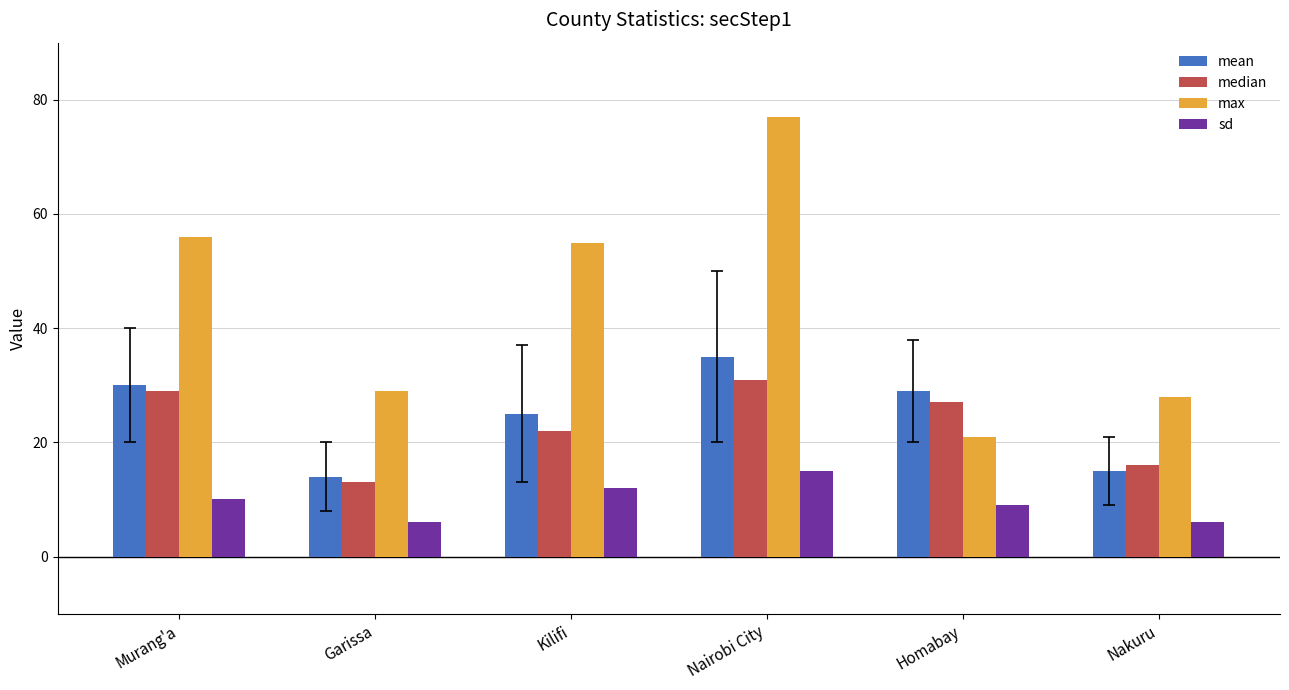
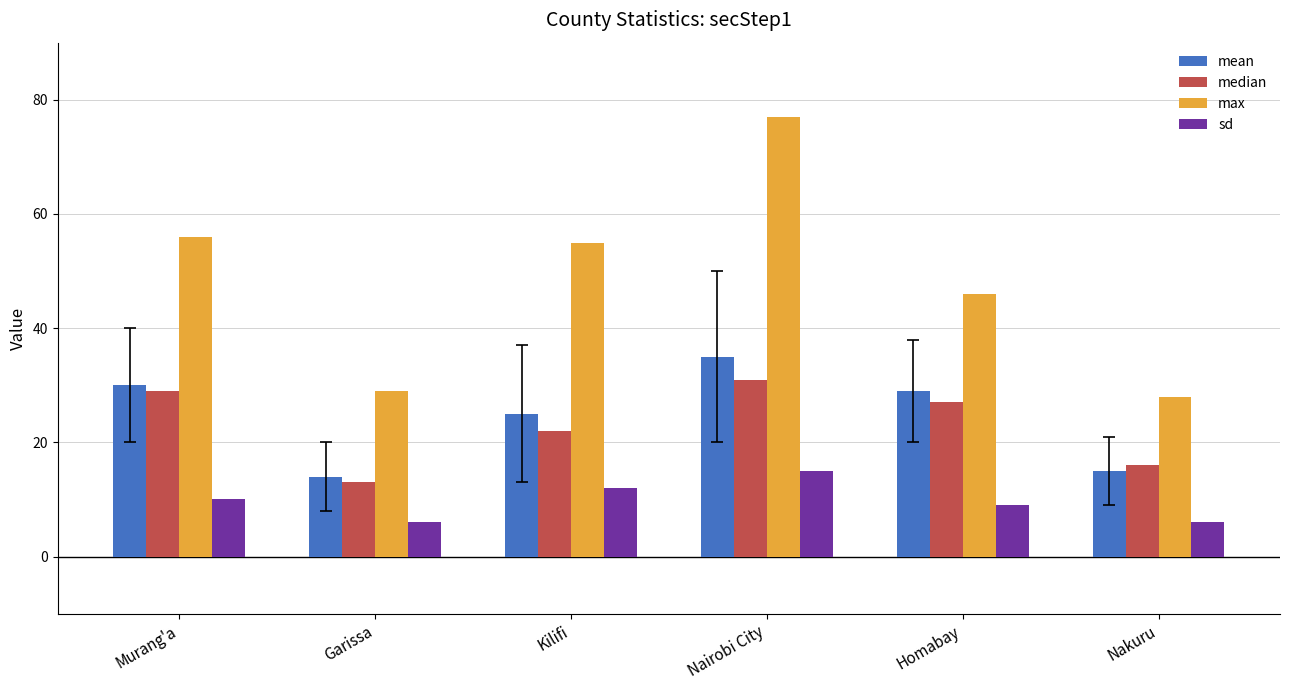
max, Homabay: 21 -> 46
